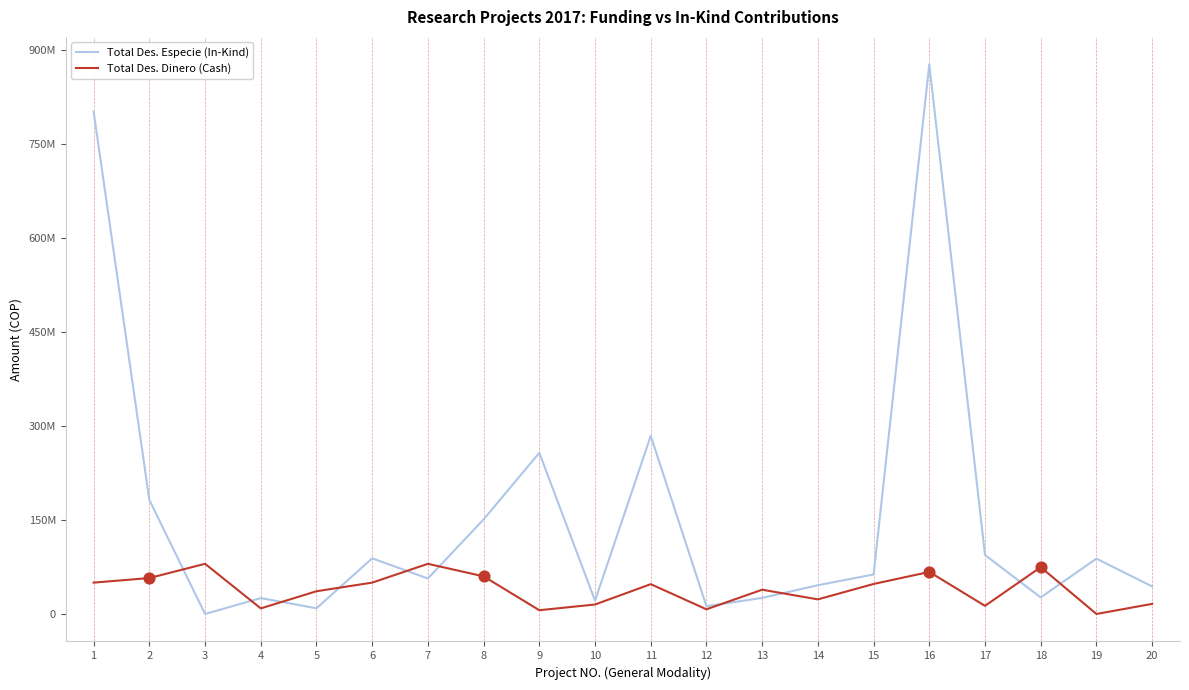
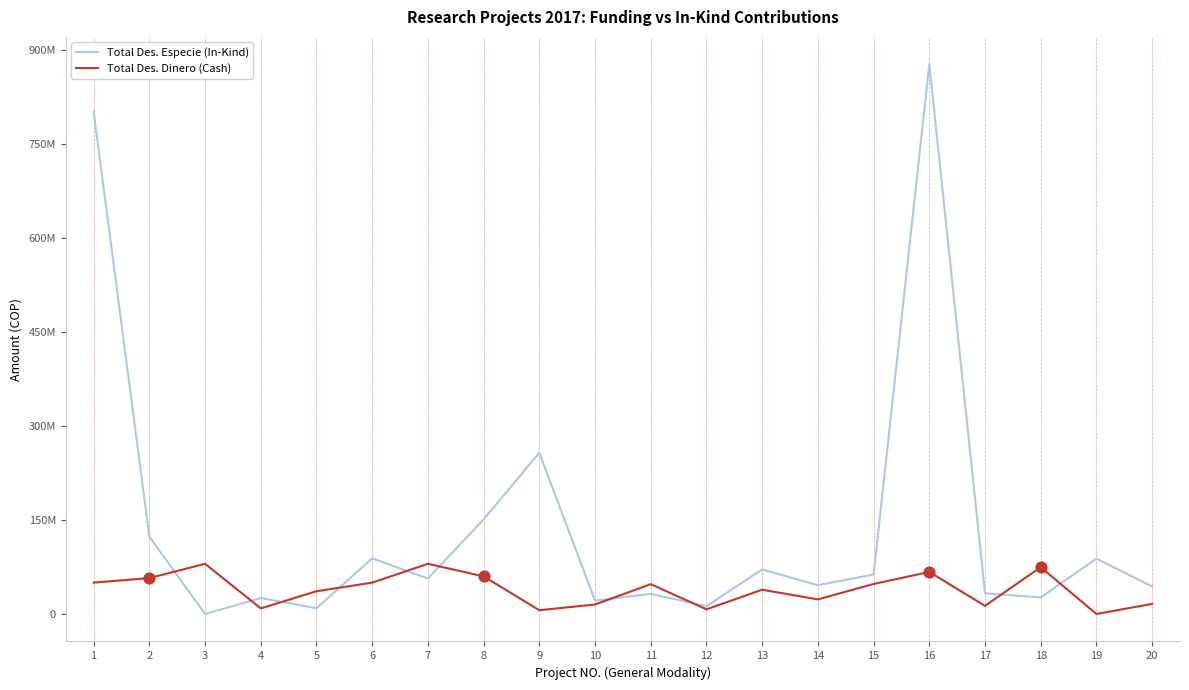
Total Des. Especie (In-Kind), 2: 180000000 -> 120000000
Total Des. Especie (In-Kind), 11: 280000000 -> 30000000
Total Des. Especie (In-Kind), 13: 30000000 -> 70000000
Total Des. Especie (In-Kind), 17: 90000000 -> 30000000
